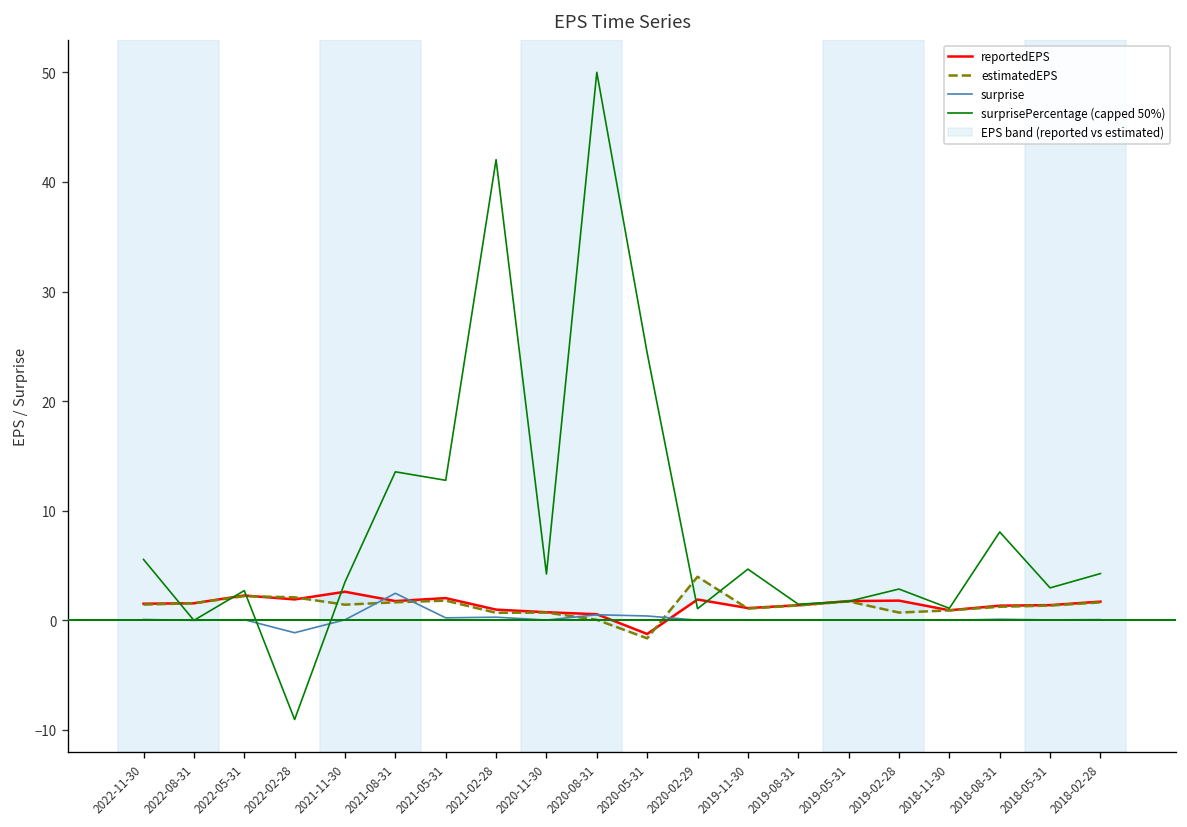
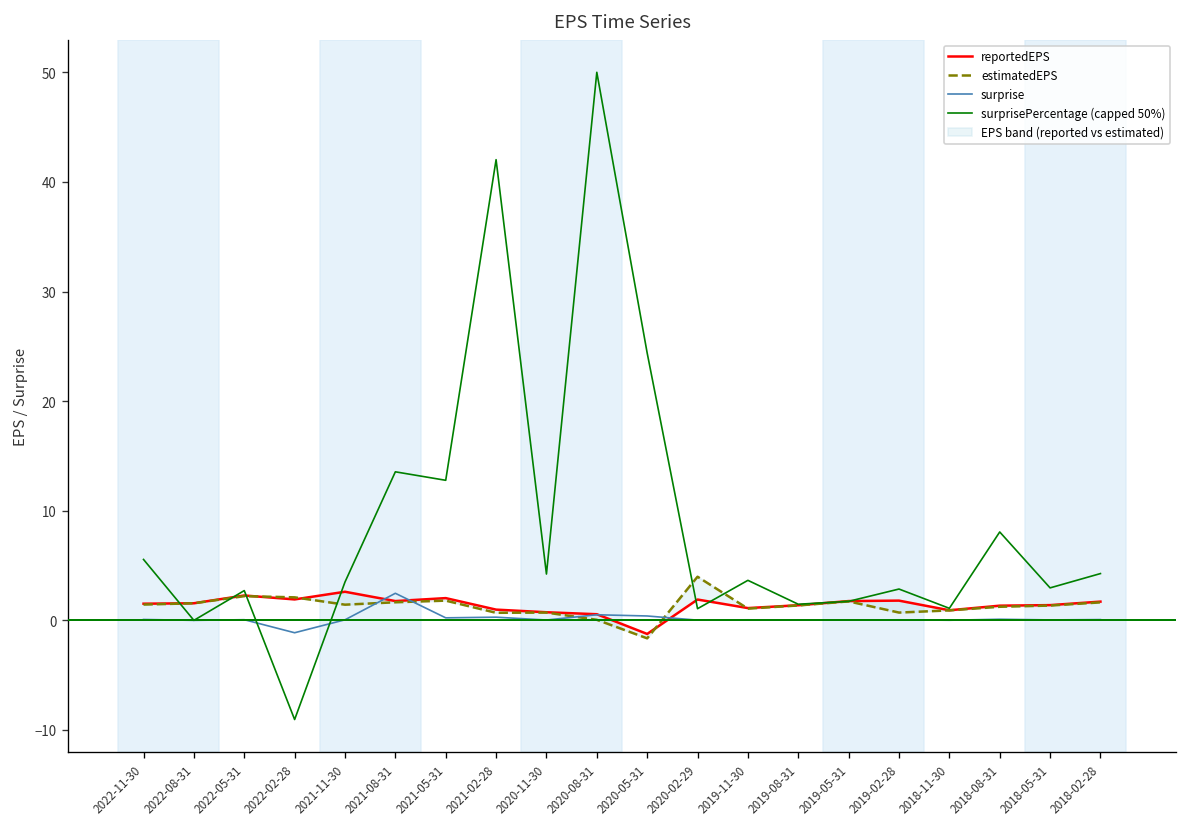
surprisePercentage (capped 50%), 2019-11-30: 5 -> 4
